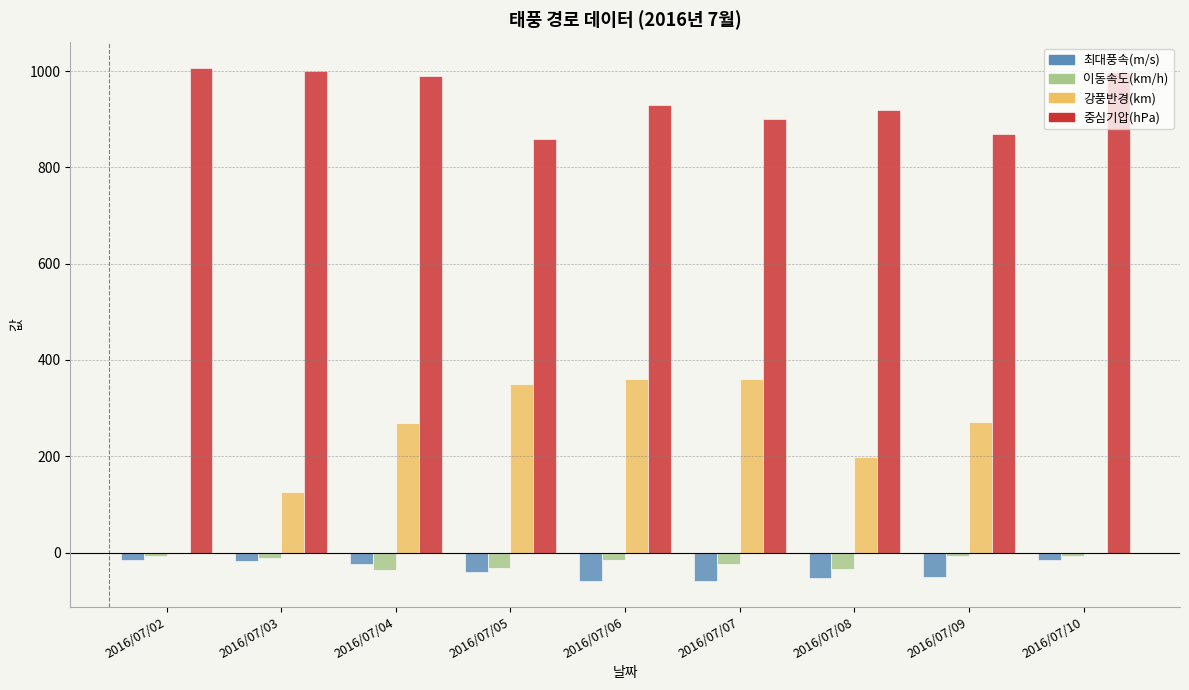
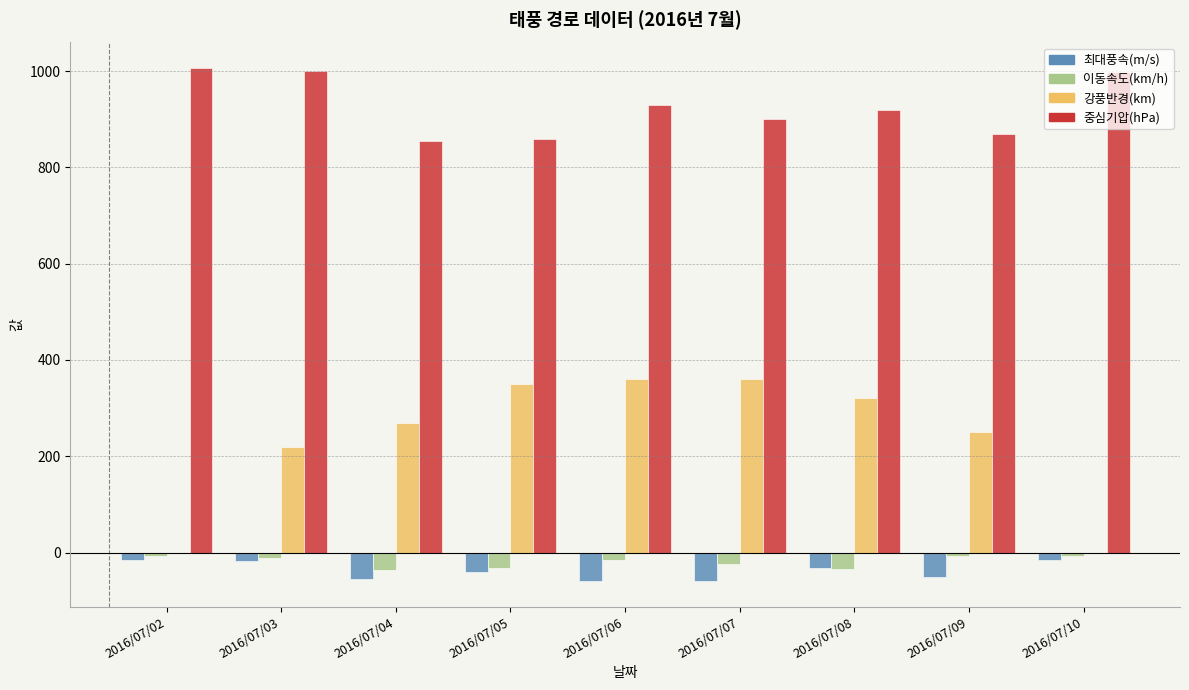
강풍반경(km), 2016/07/03: 130 -> 220
최대풍속(m/s), 2016/07/04: -20 -> -50
중심기압(hPa), 2016/07/04: 990 -> 860
최대풍속(m/s), 2016/07/08: -50 -> -30
강풍반경(km), 2016/07/08: 200 -> 320
강풍반경(km), 2016/07/09: 270 -> 250
